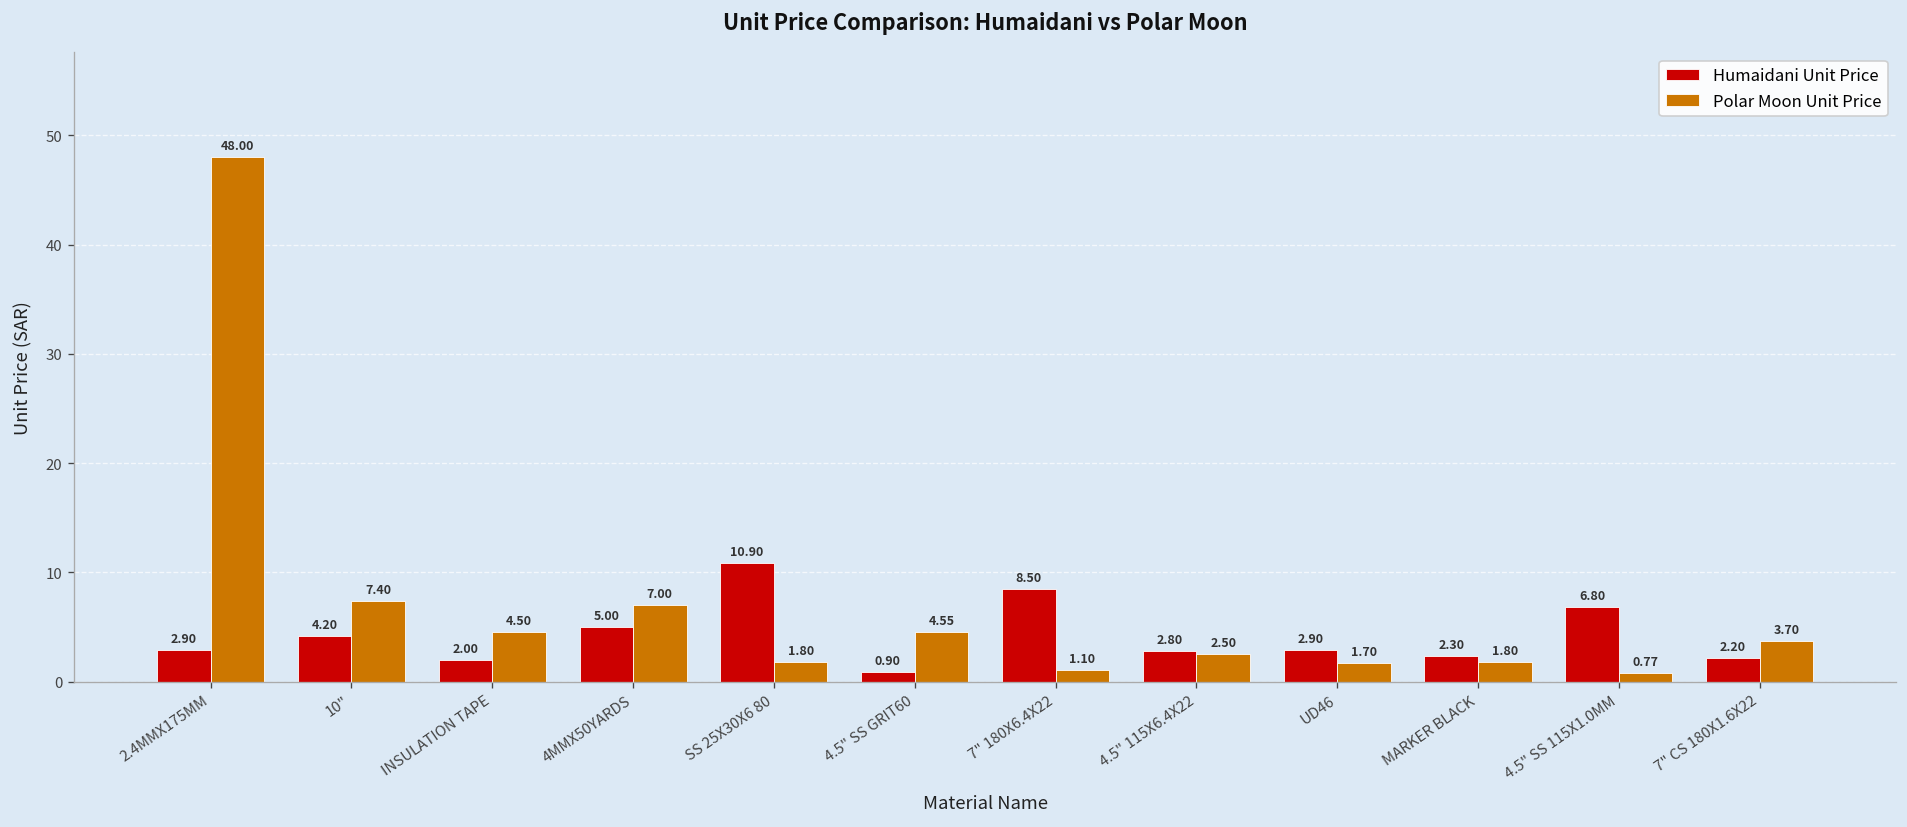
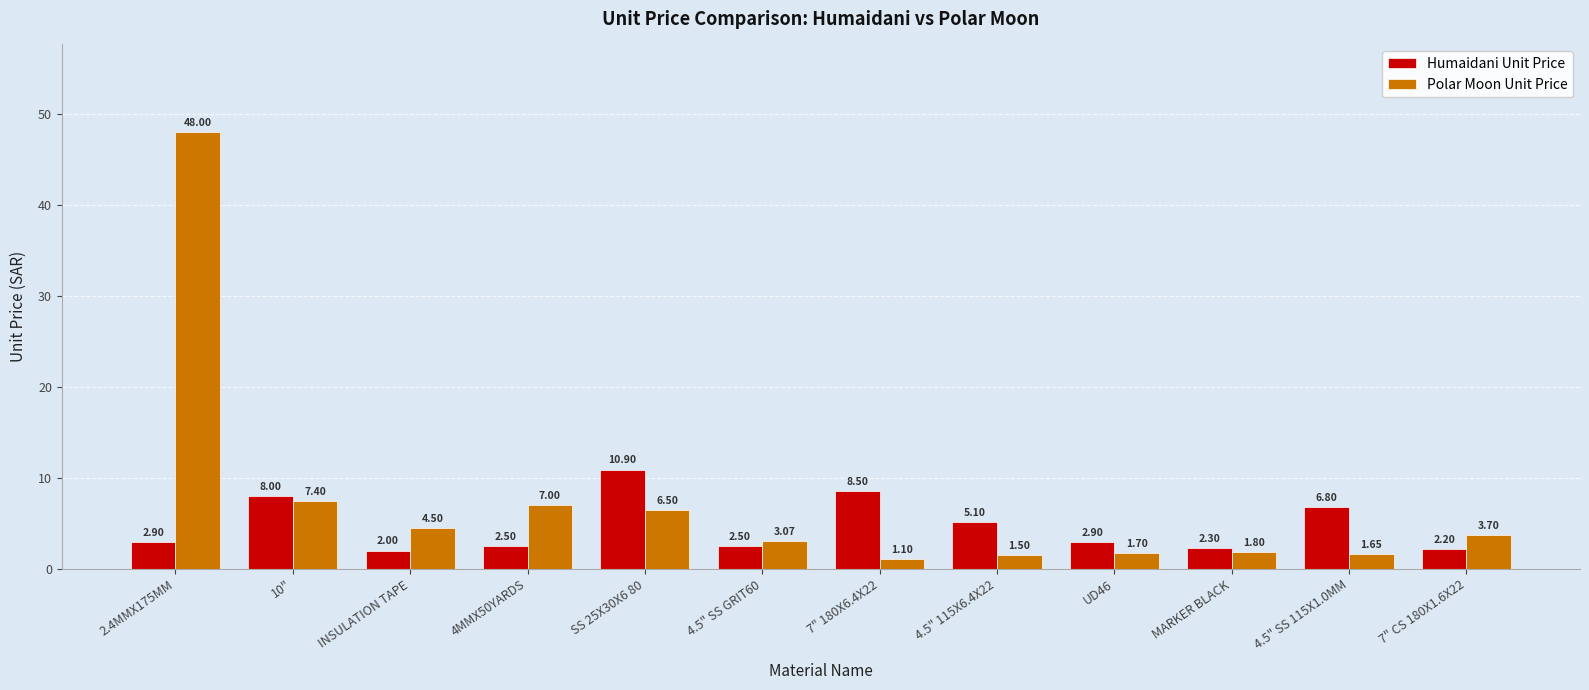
Humaidani Unit Price, 10": 4.20 -> 8.00
Humaidani Unit Price, 4MMX50YARDS: 5.00 -> 2.50
Polar Moon Unit Price, SS 25X30X6 80: 1.80 -> 6.50
Humaidani Unit Price, 4.5" SS GRIT60: 0.90 -> 2.50
Polar Moon Unit Price, 4.5" SS GRIT60: 4.55 -> 3.07
Humaidani Unit Price, 4.5" 115X6.4X22: 2.80 -> 5.10
Polar Moon Unit Price, 4.5" 115X6.4X22: 2.50 -> 1.50
Polar Moon Unit Price, 4.5" SS 115X1.0MM: 0.77 -> 1.65
